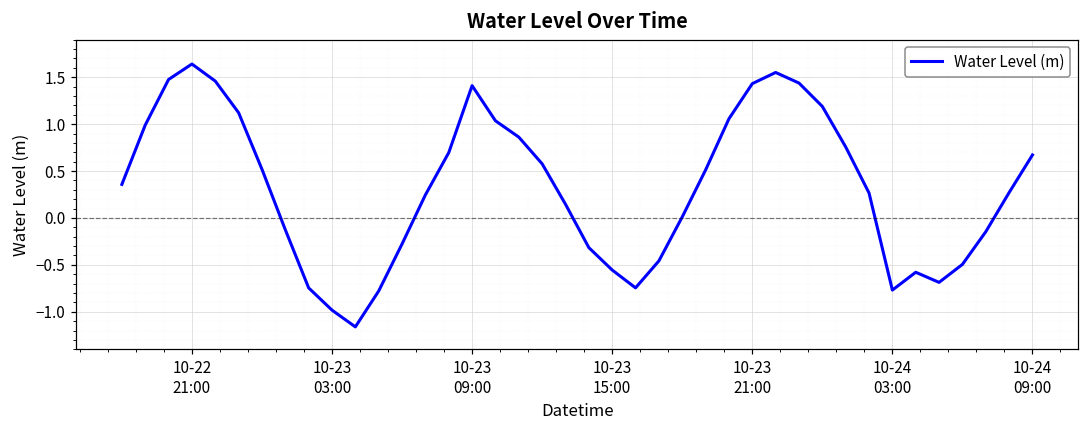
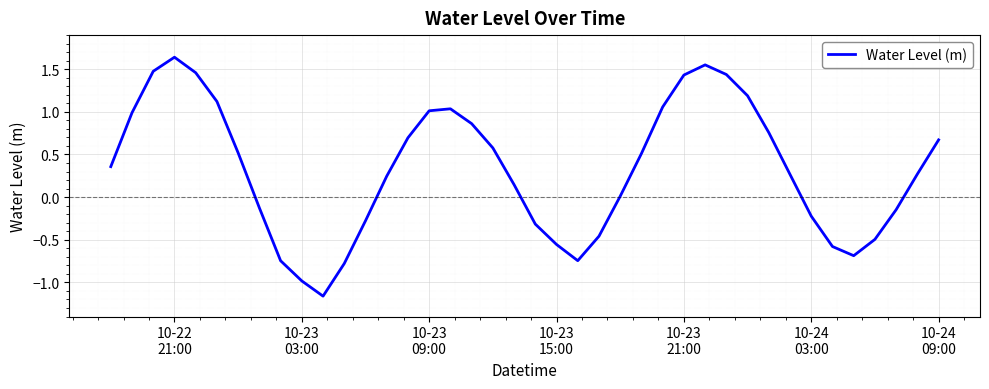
10-23 09:00: 1.4 -> 1.0
10-24 03:00: -0.8 -> -0.2
